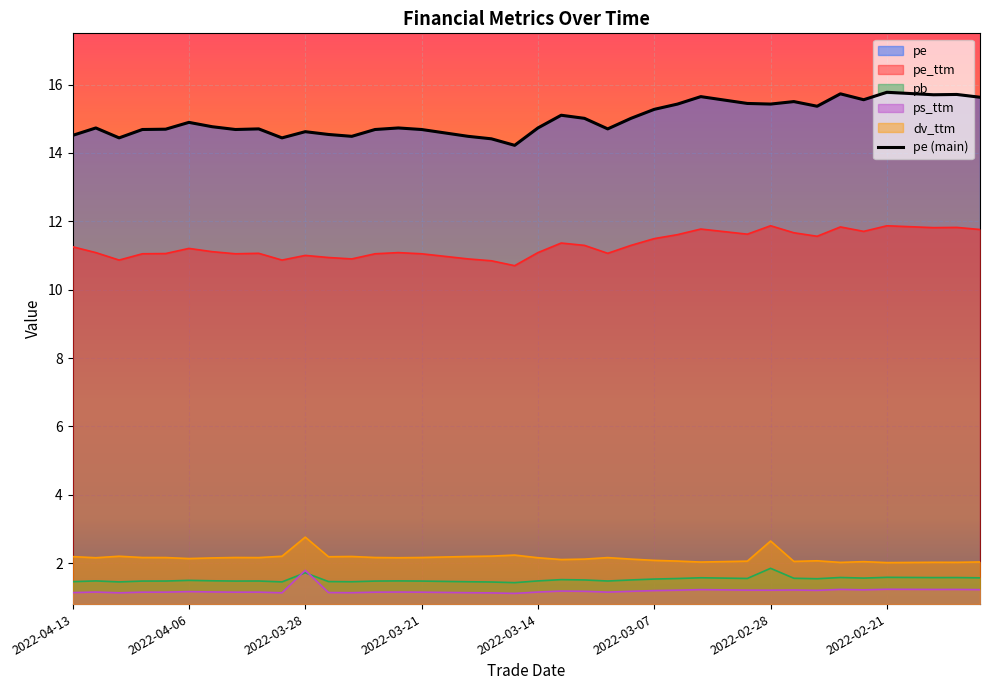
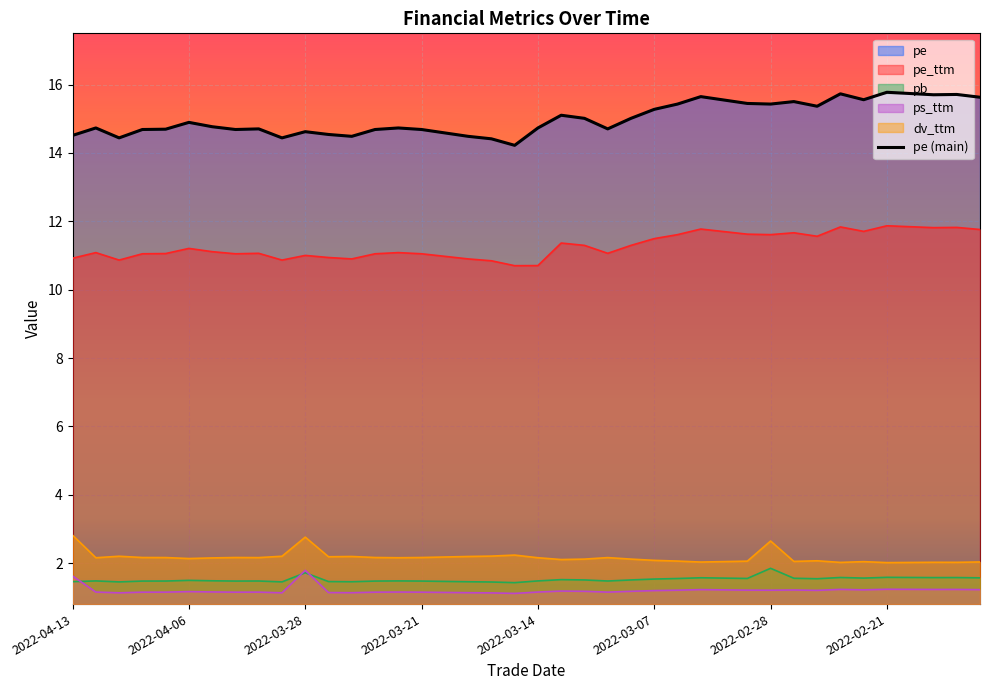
pe_ttm, 2022-04-13: 11.3 -> 10.9
ps_ttm, 2022-04-13: 1.1 -> 1.6
dv_ttm, 2022-04-13: 2.2 -> 2.8
pe_ttm, 2022-03-14: 11.1 -> 10.7
pe_ttm, 2022-02-28: 11.9 -> 11.6
